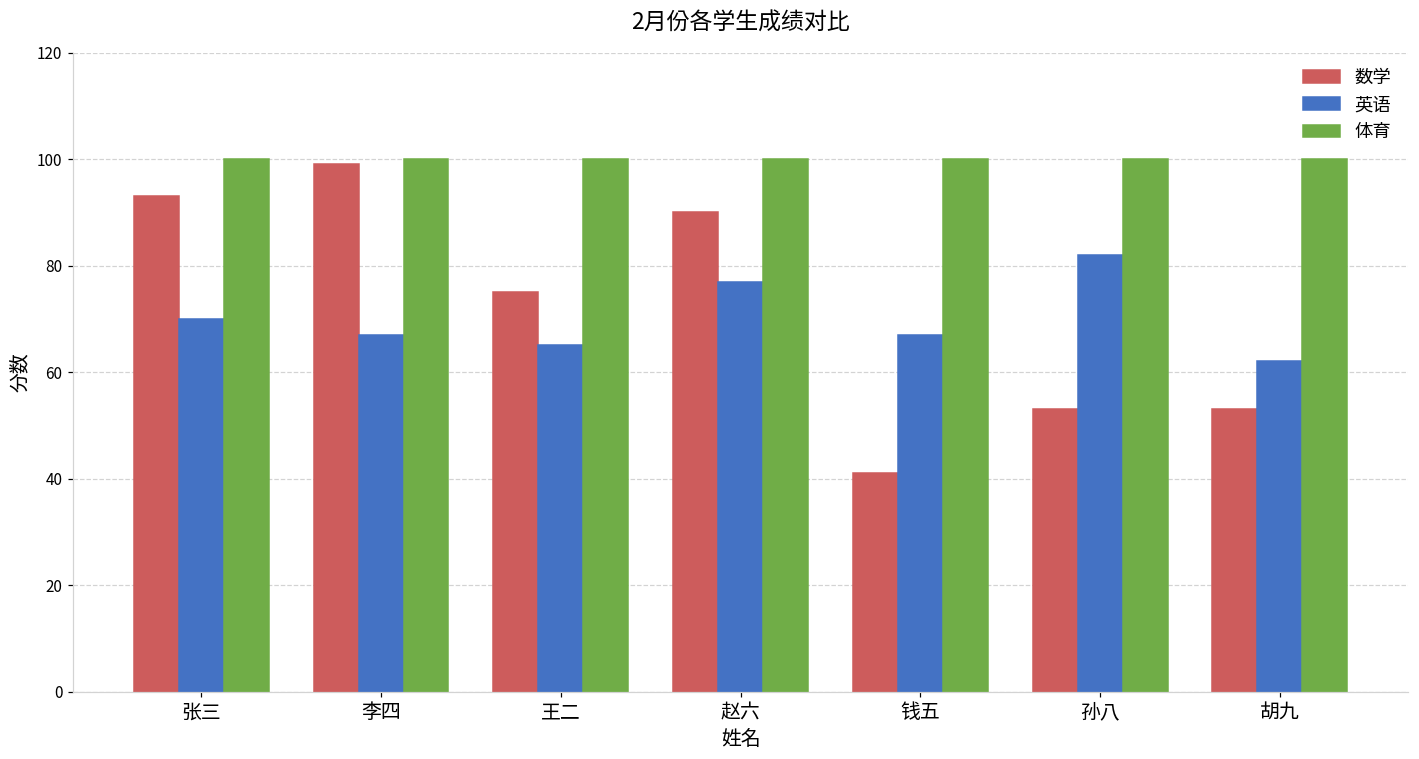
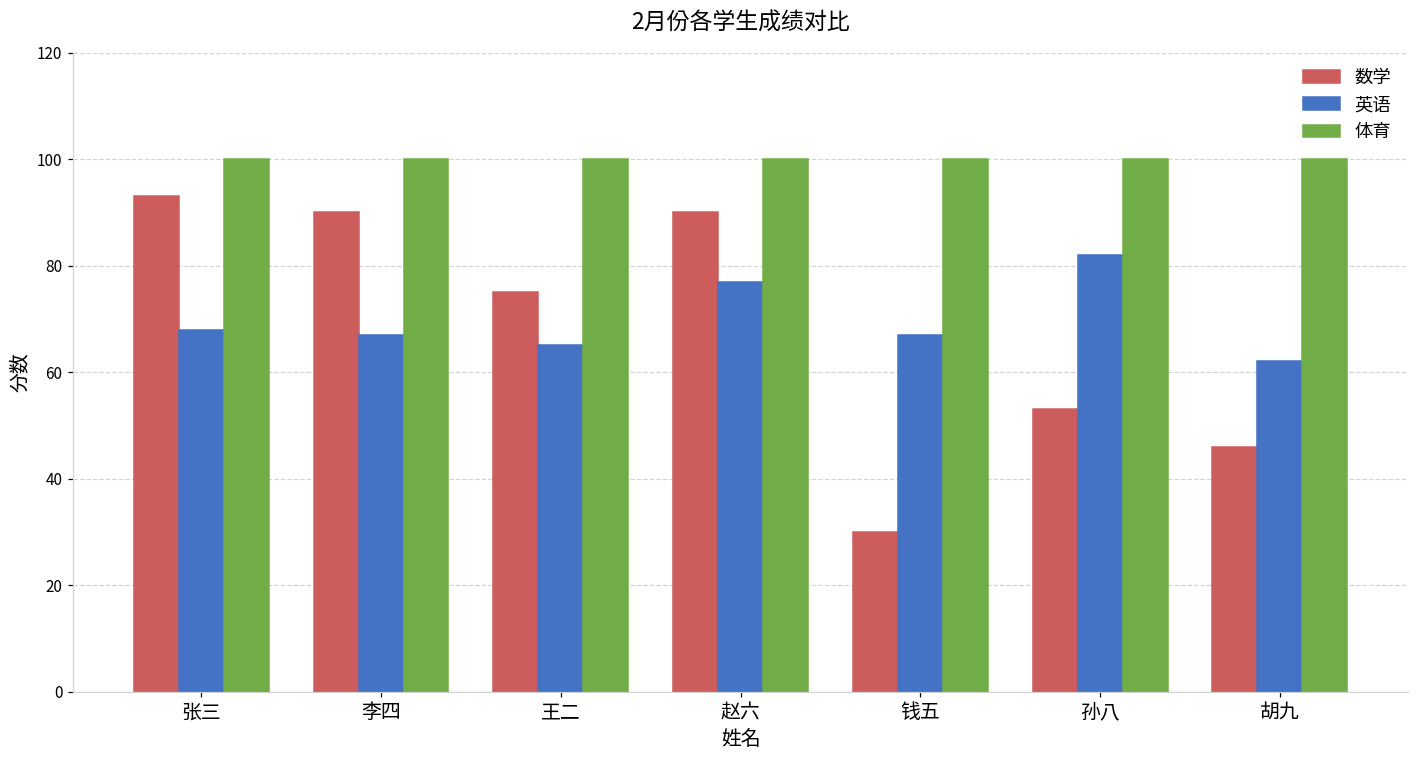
英语, 张三: 70 -> 68
数学, 李四: 99 -> 90
数学, 钱五: 41 -> 30
数学, 胡九: 53 -> 46
